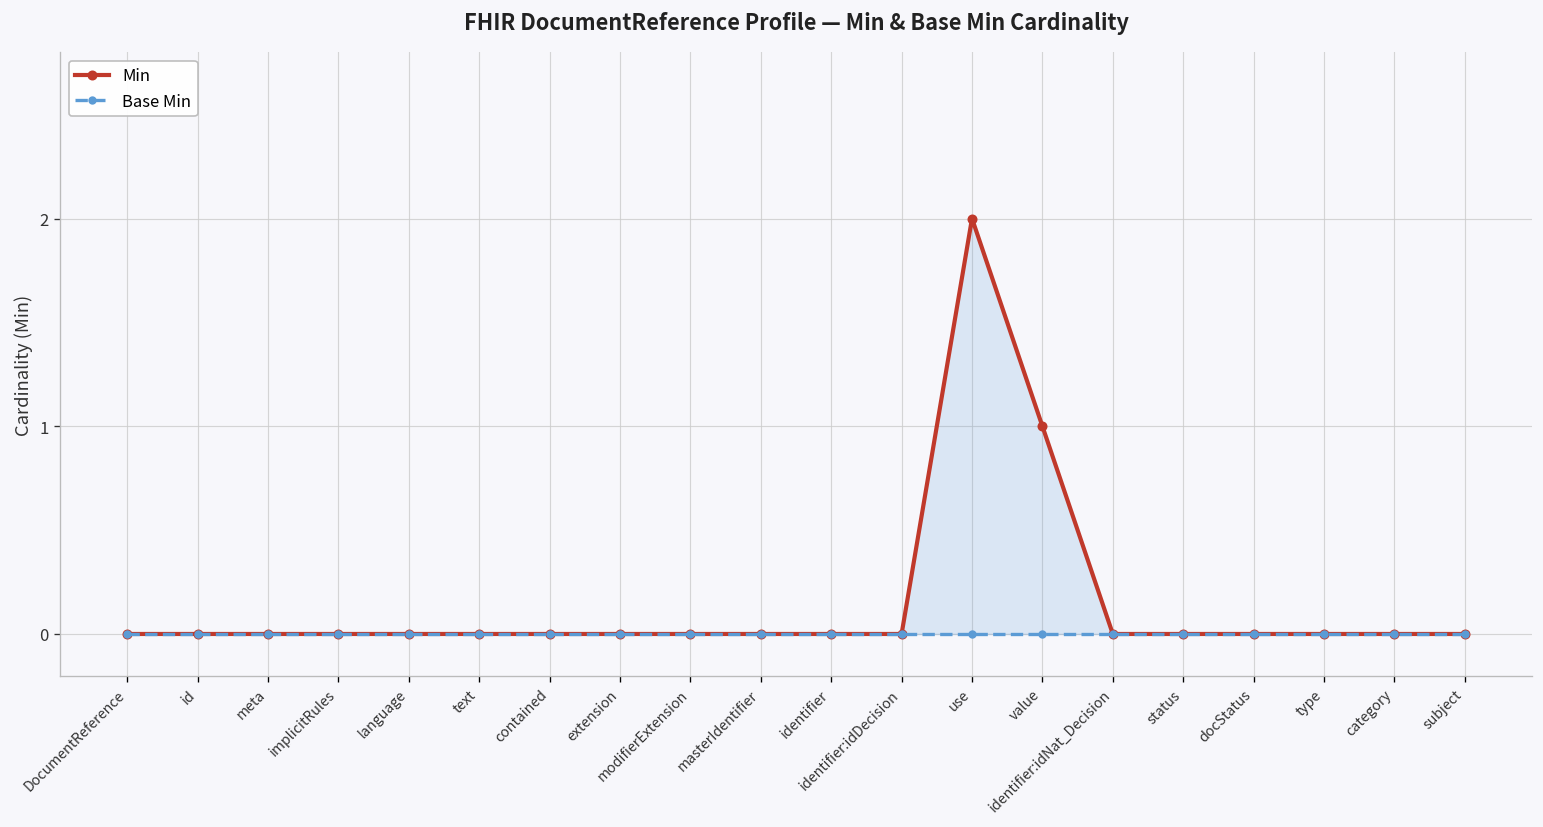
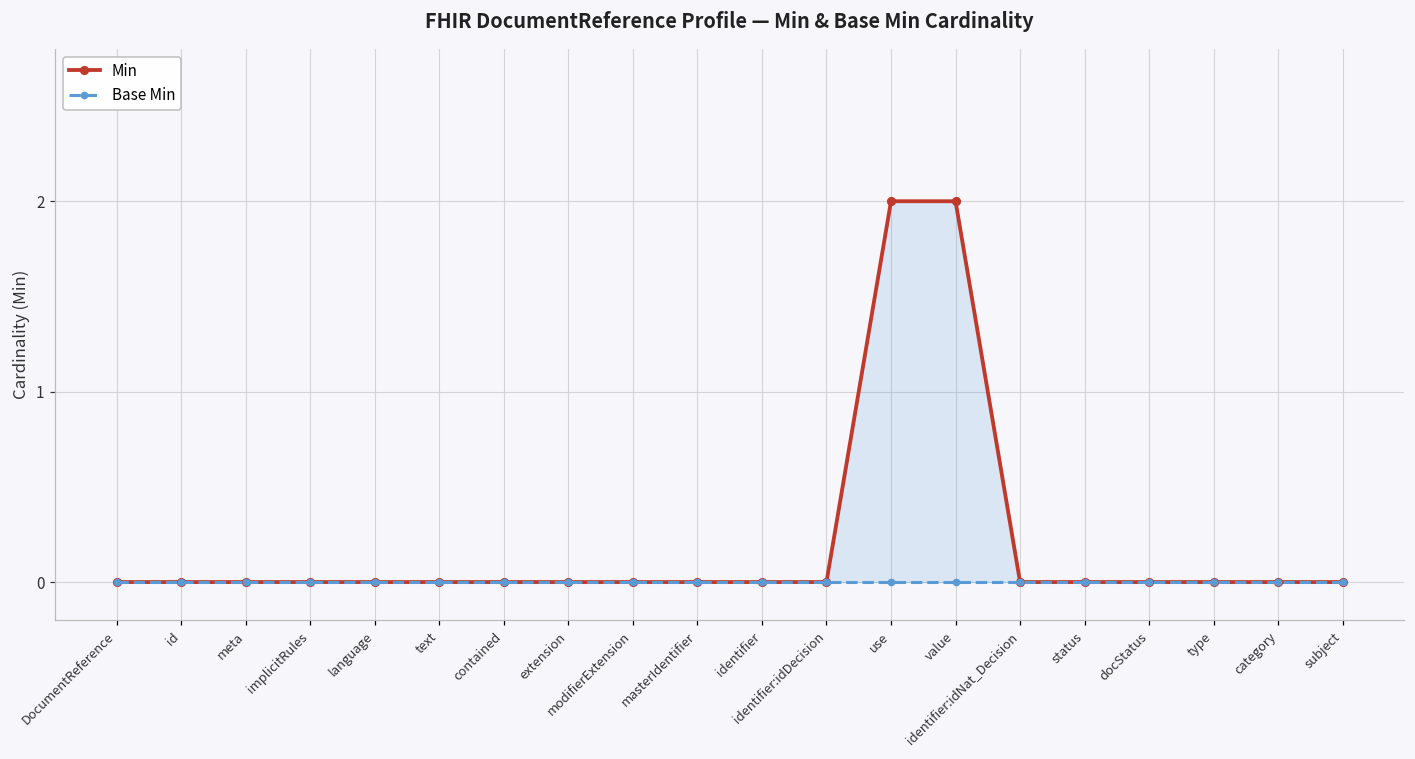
Min, value: 1 -> 2
